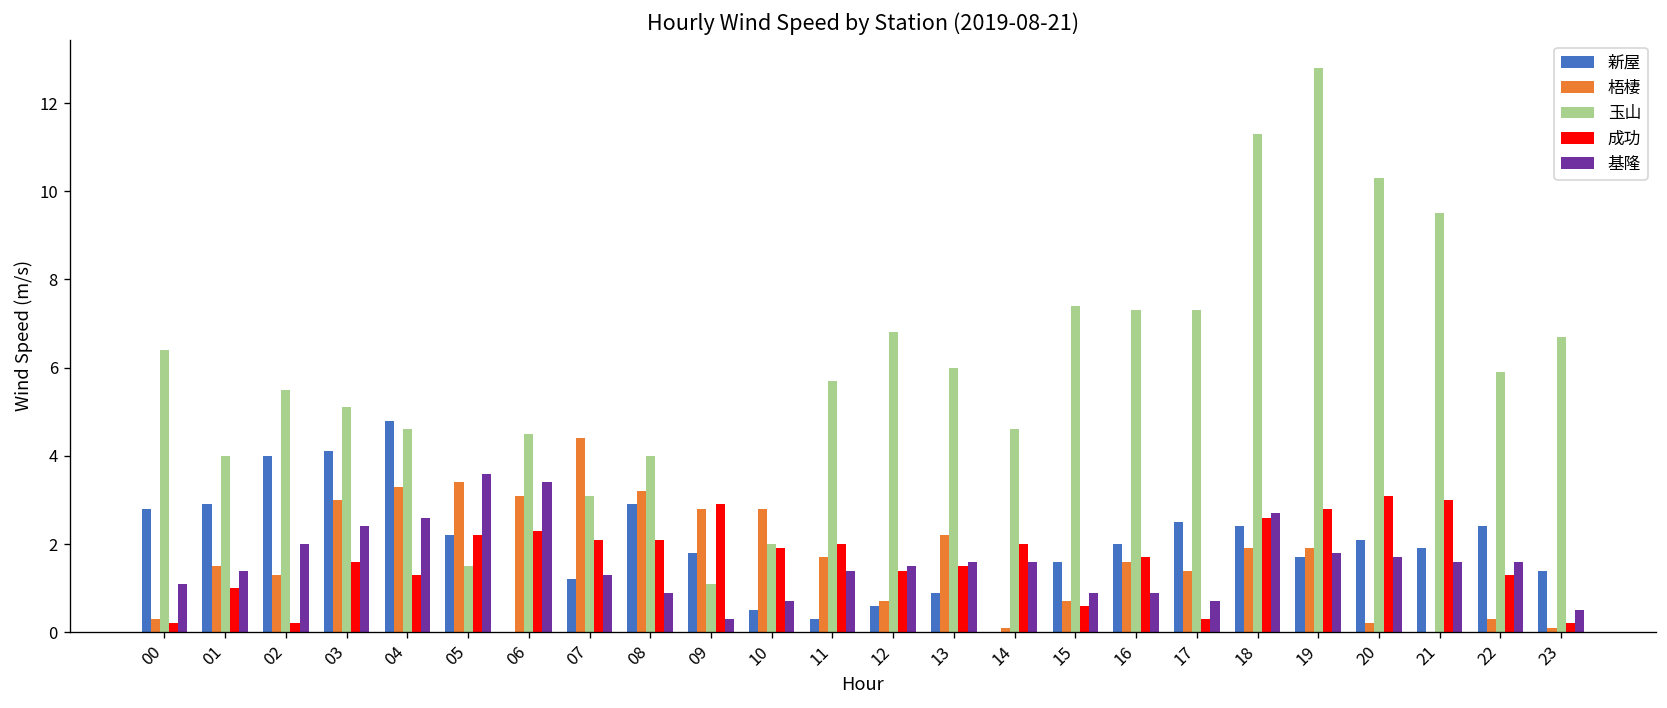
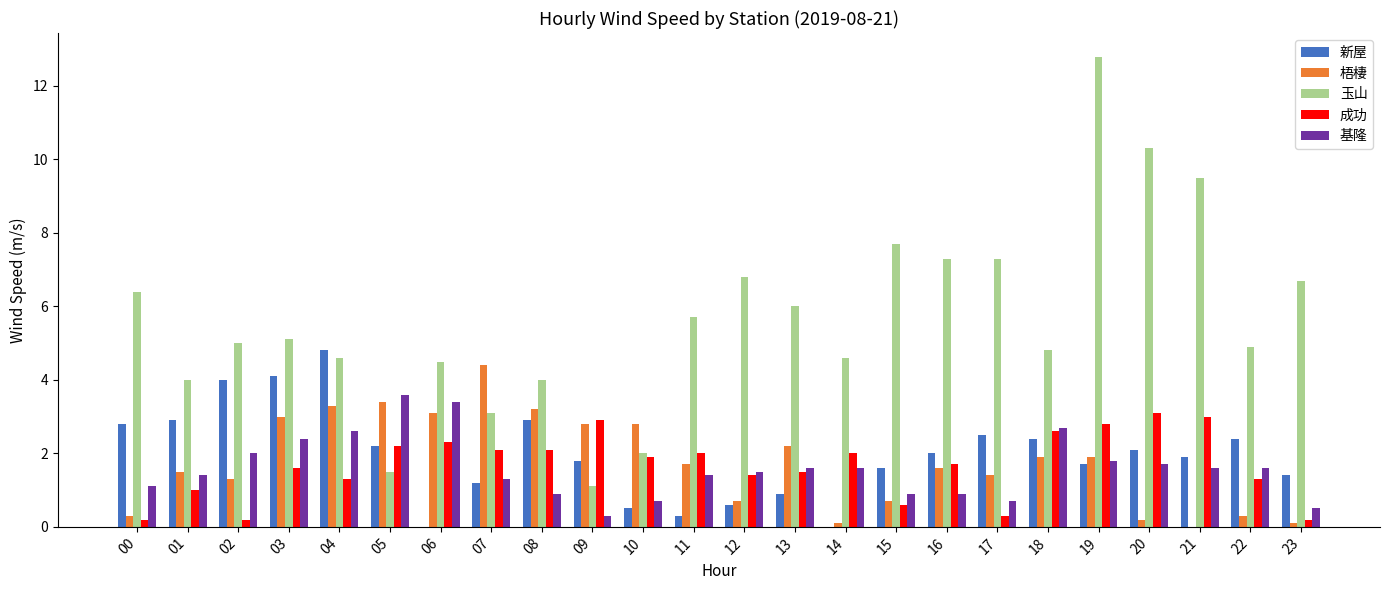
玉山, 02: 5.5 -> 5.0
玉山, 15: 7.4 -> 7.7
玉山, 18: 11.3 -> 4.8
玉山, 22: 5.9 -> 4.9
